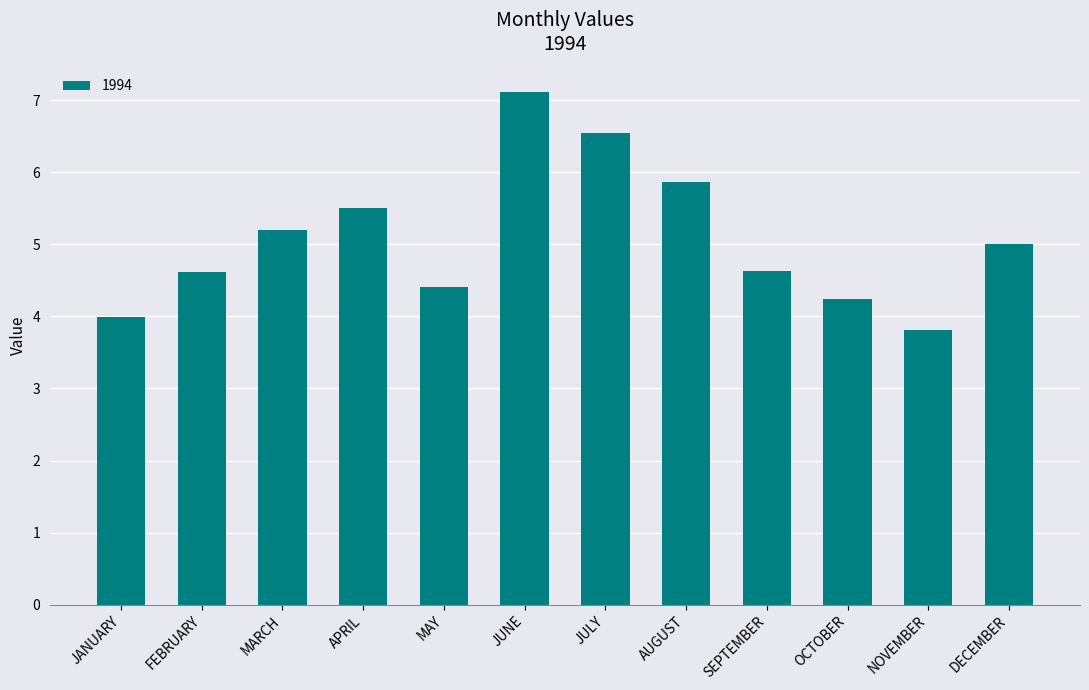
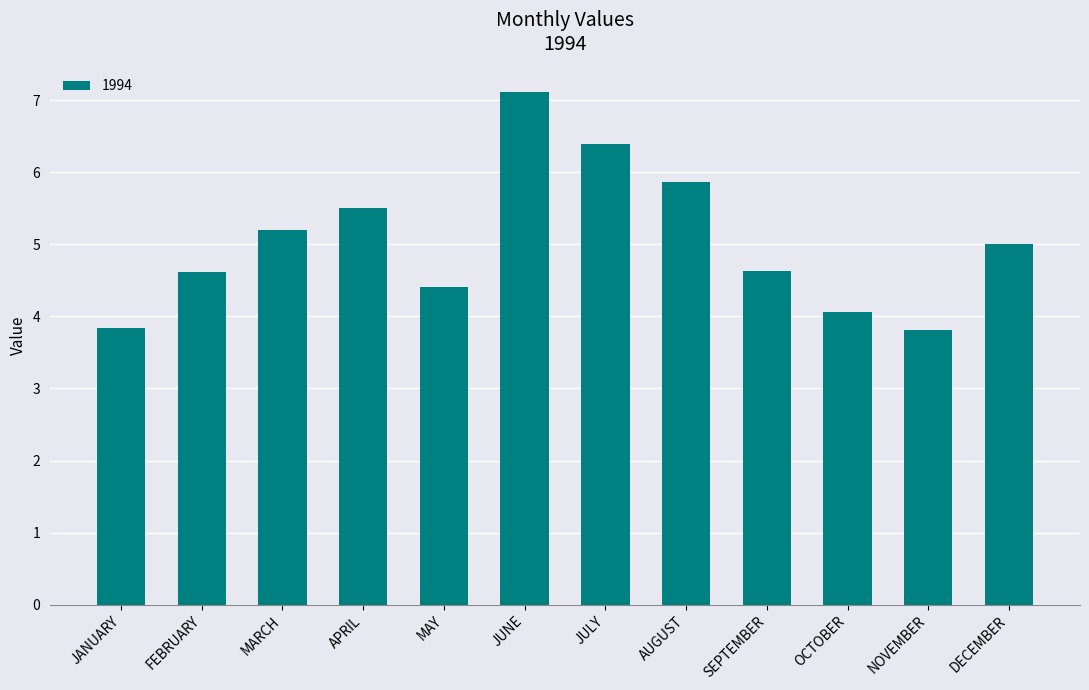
JANUARY: 4.0 -> 3.8
JULY: 6.5 -> 6.4
OCTOBER: 4.2 -> 4.1
